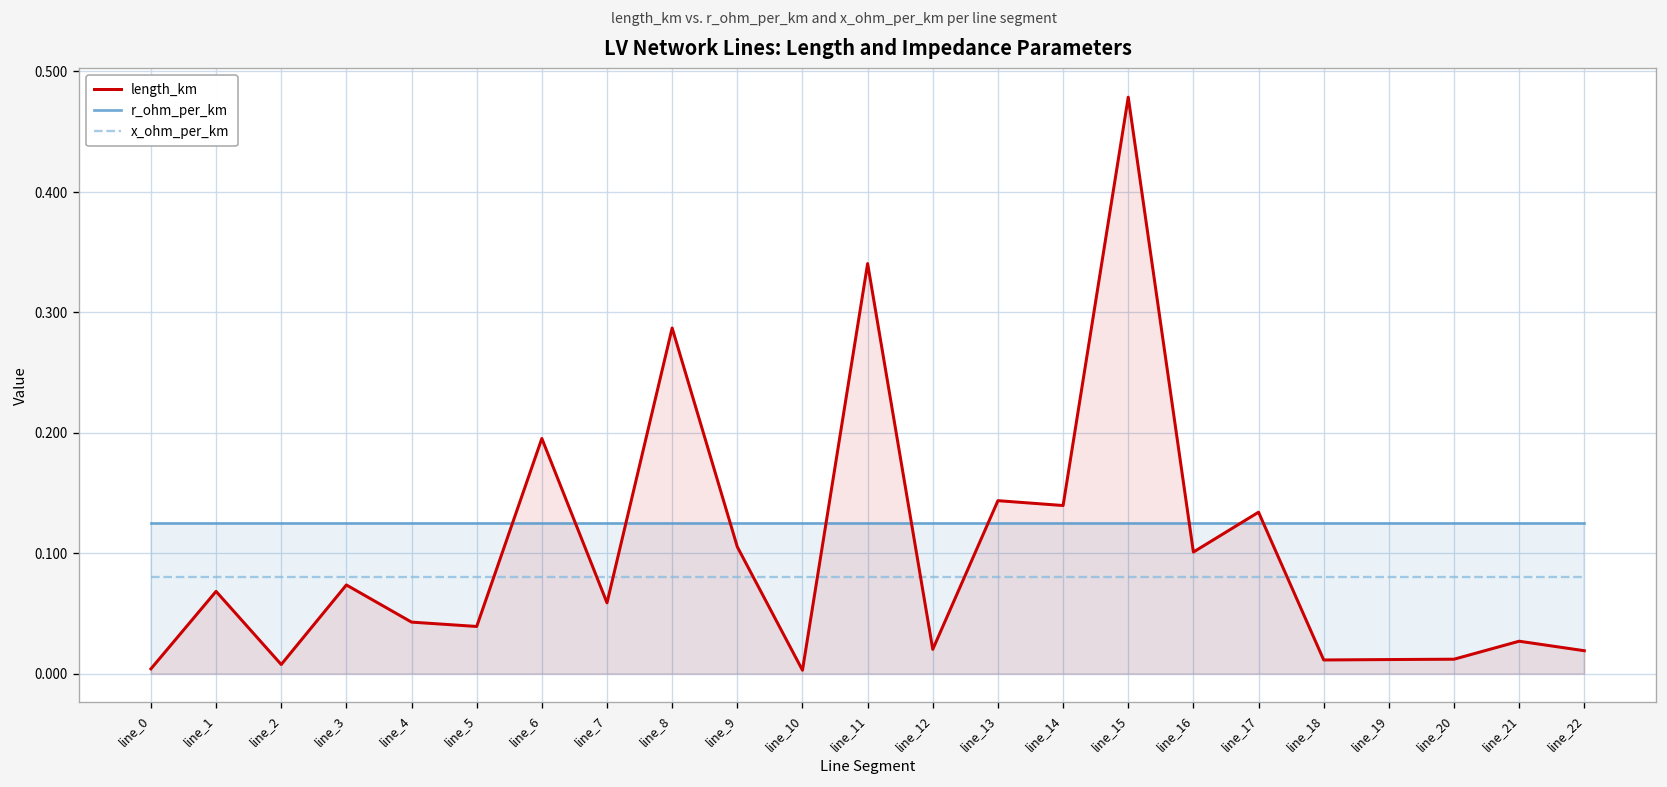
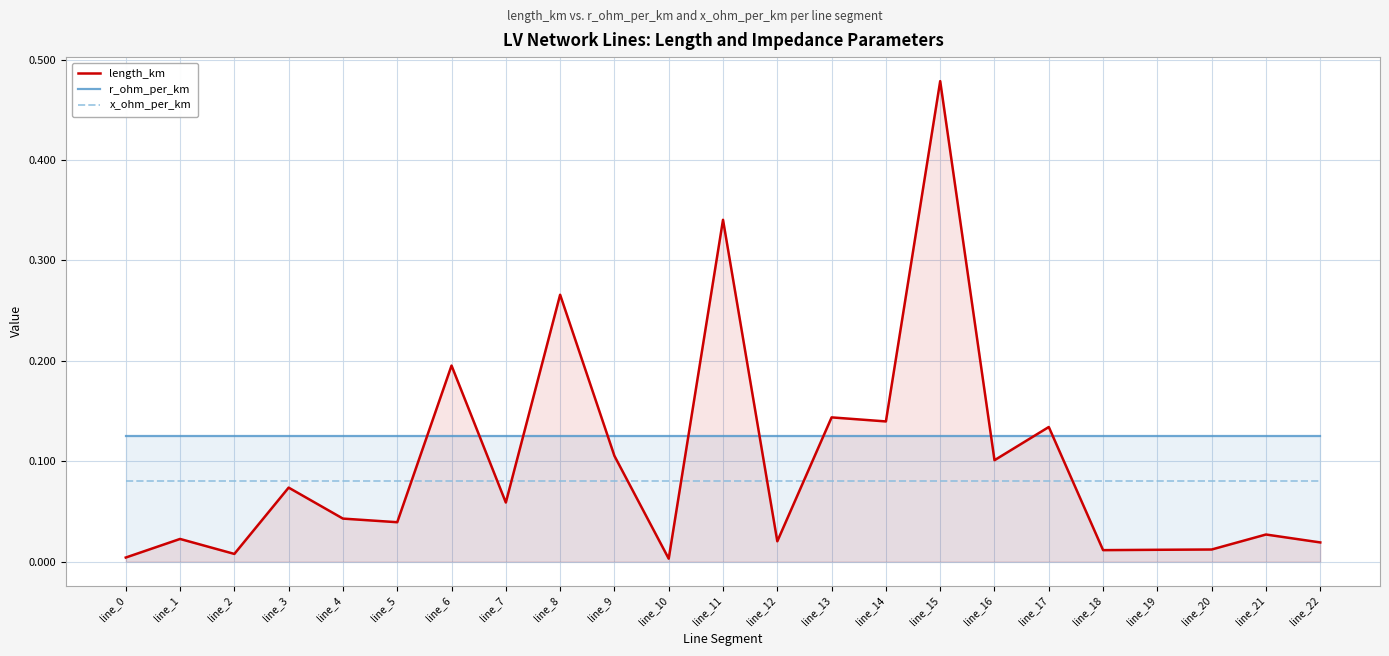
length_km, line_1: 0.068 -> 0.022
length_km, line_8: 0.287 -> 0.266
